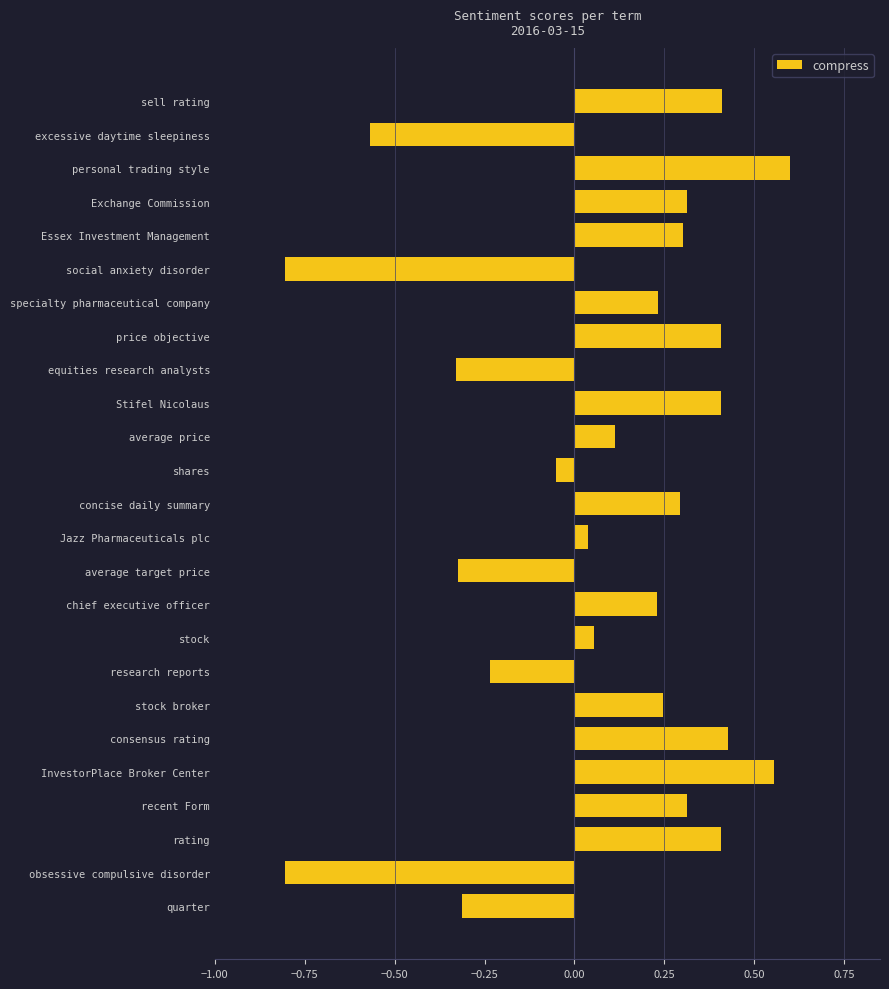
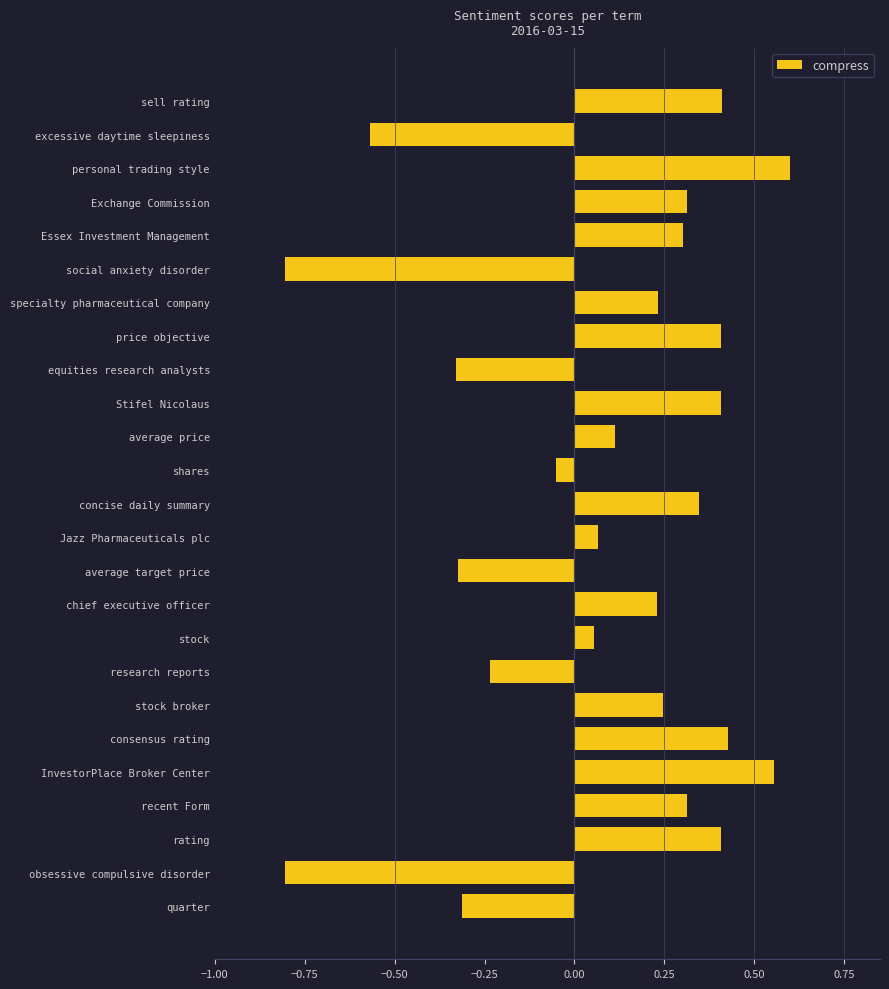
concise daily summary: 0.29 -> 0.35
Jazz Pharmaceuticals plc: 0.04 -> 0.07
